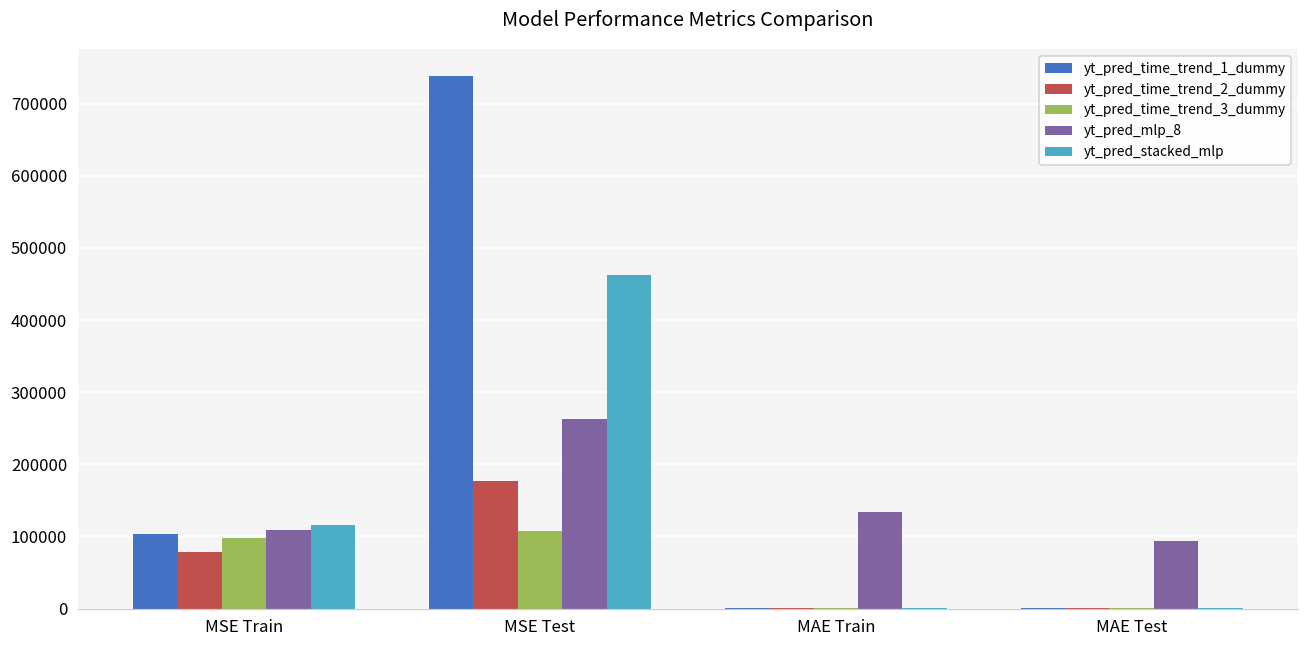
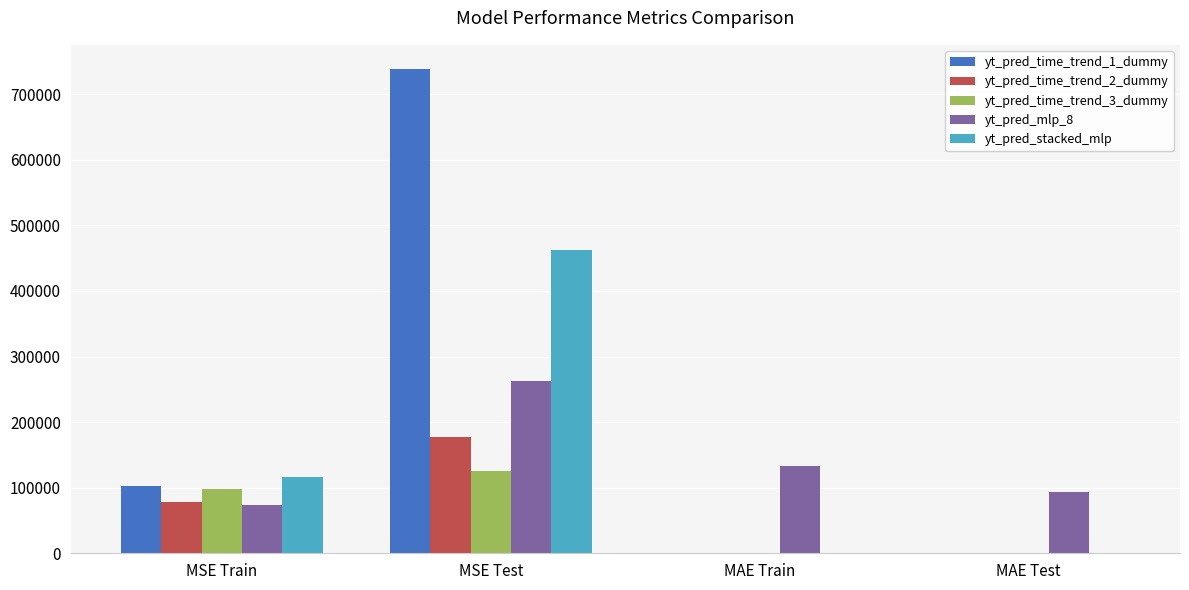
yt_pred_mlp_8, MSE Train: 110000 -> 70000
yt_pred_time_trend_3_dummy, MSE Test: 110000 -> 130000
